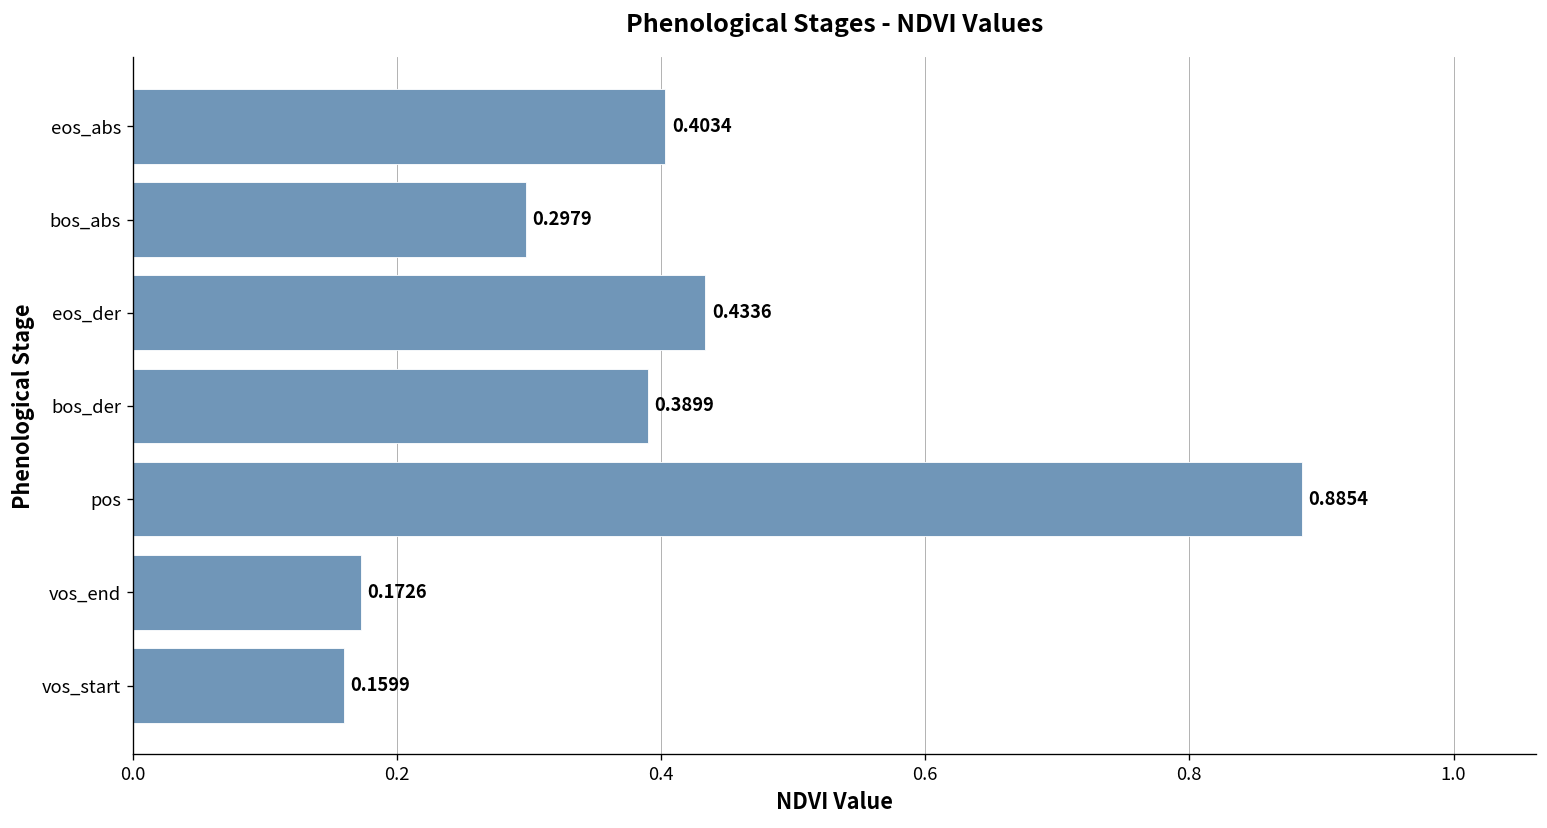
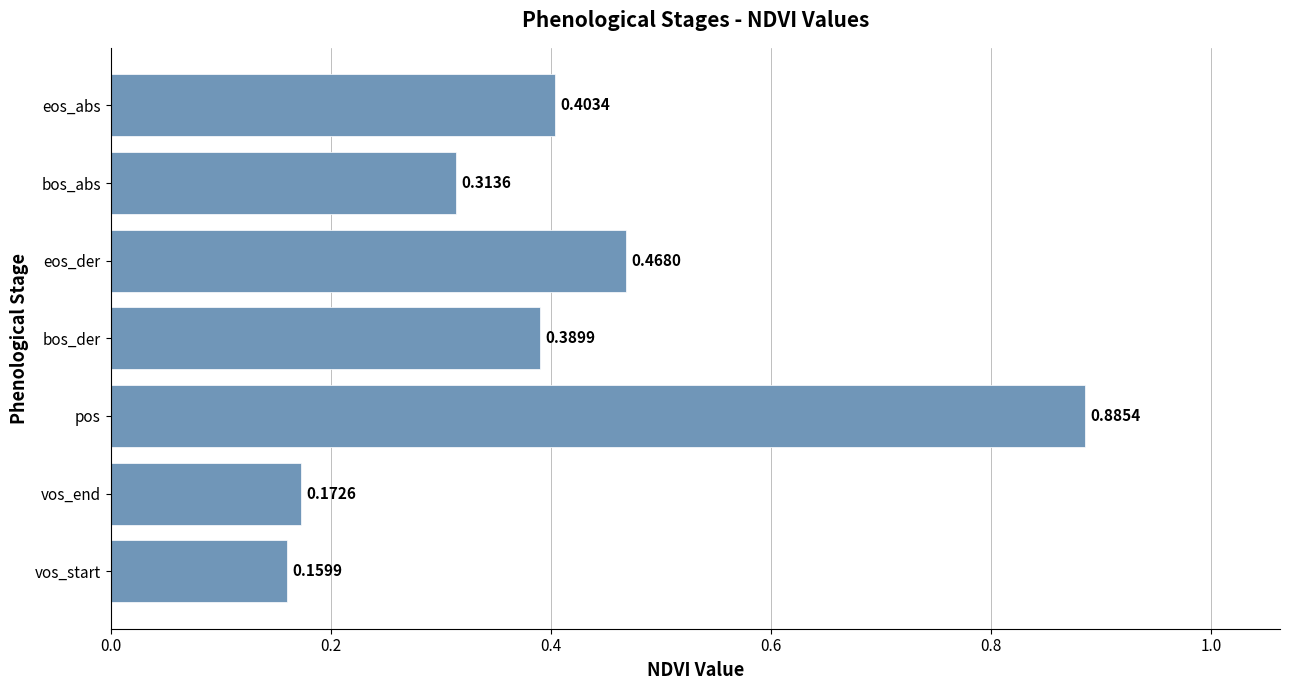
bos_abs: 0.2979 -> 0.3136
eos_der: 0.4336 -> 0.4680
